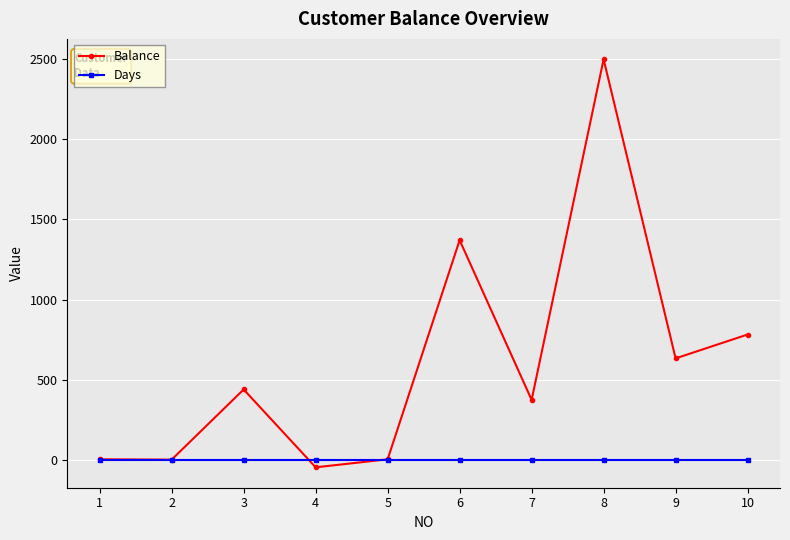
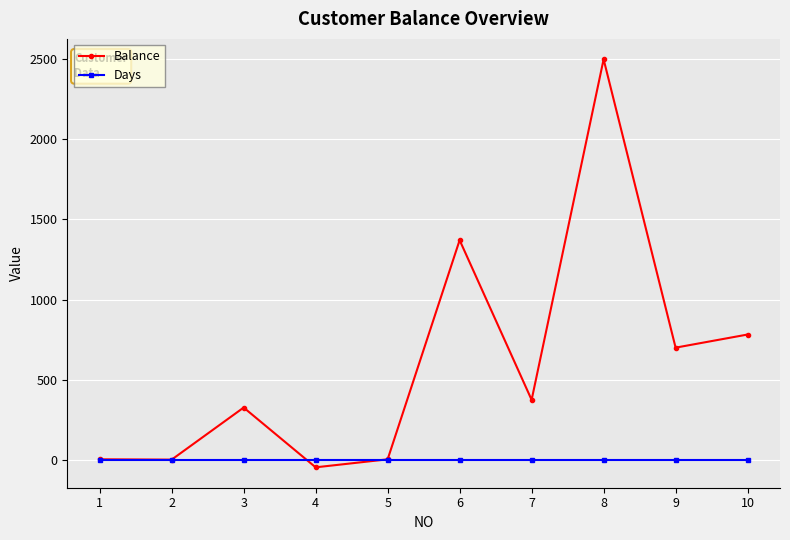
Balance, 3: 440 -> 330
Balance, 9: 630 -> 700
